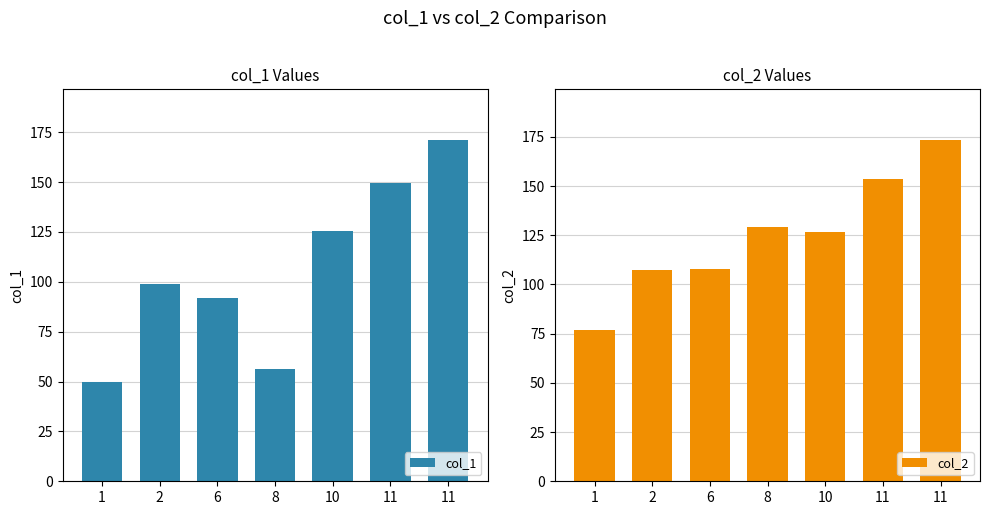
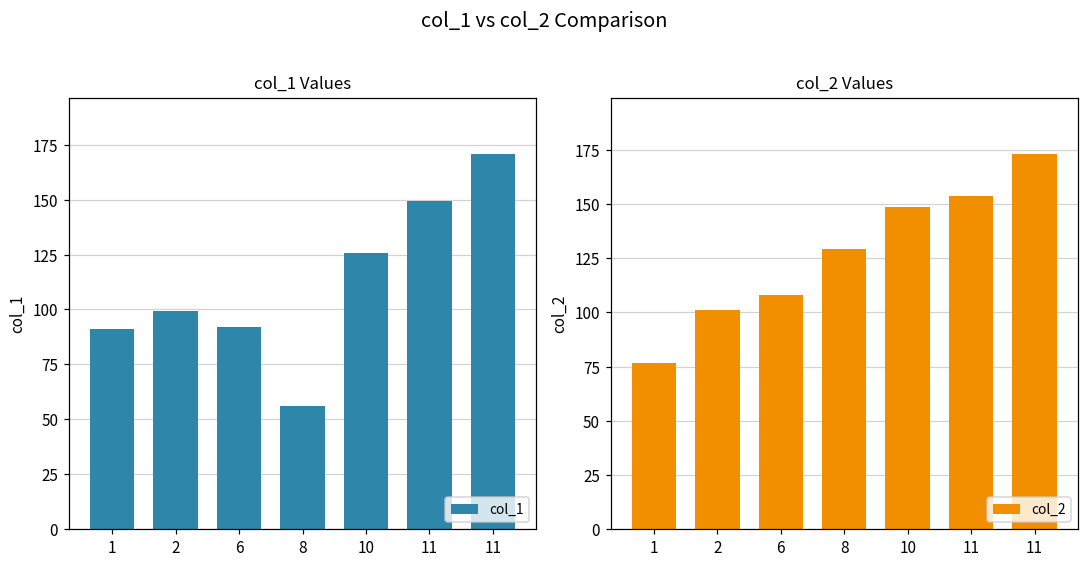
col_1 Values, 1: 50 -> 91
col_2 Values, 2: 107 -> 101
col_2 Values, 10: 127 -> 149
